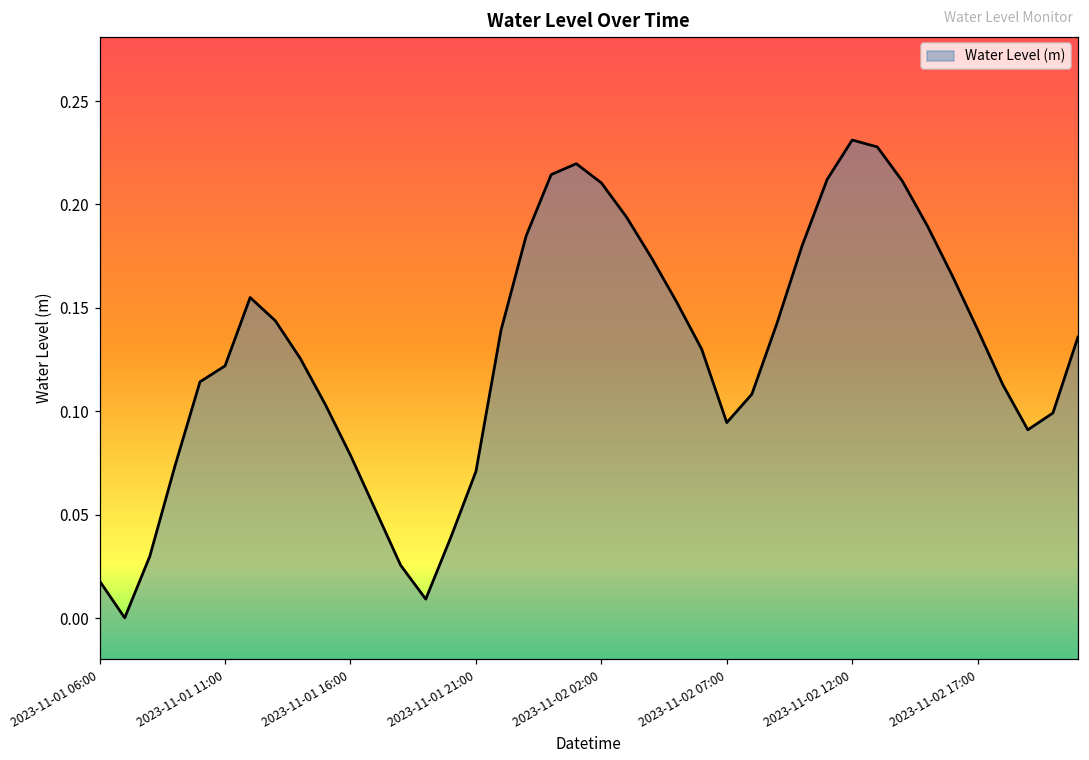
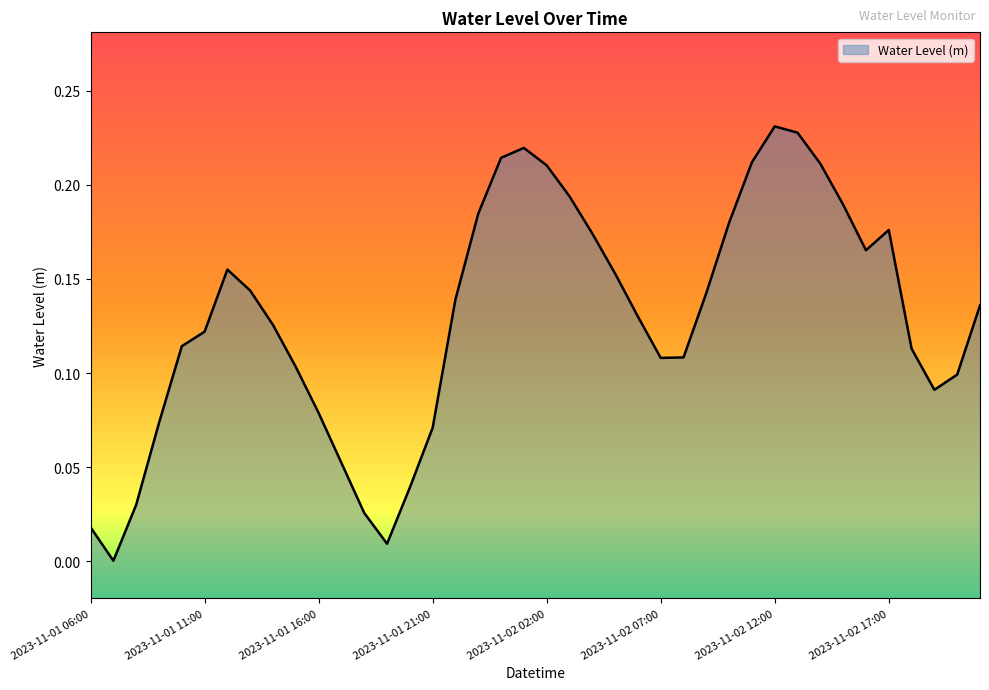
2023-11-02 07:00: 0.095 -> 0.108
2023-11-02 17:00: 0.140 -> 0.176
